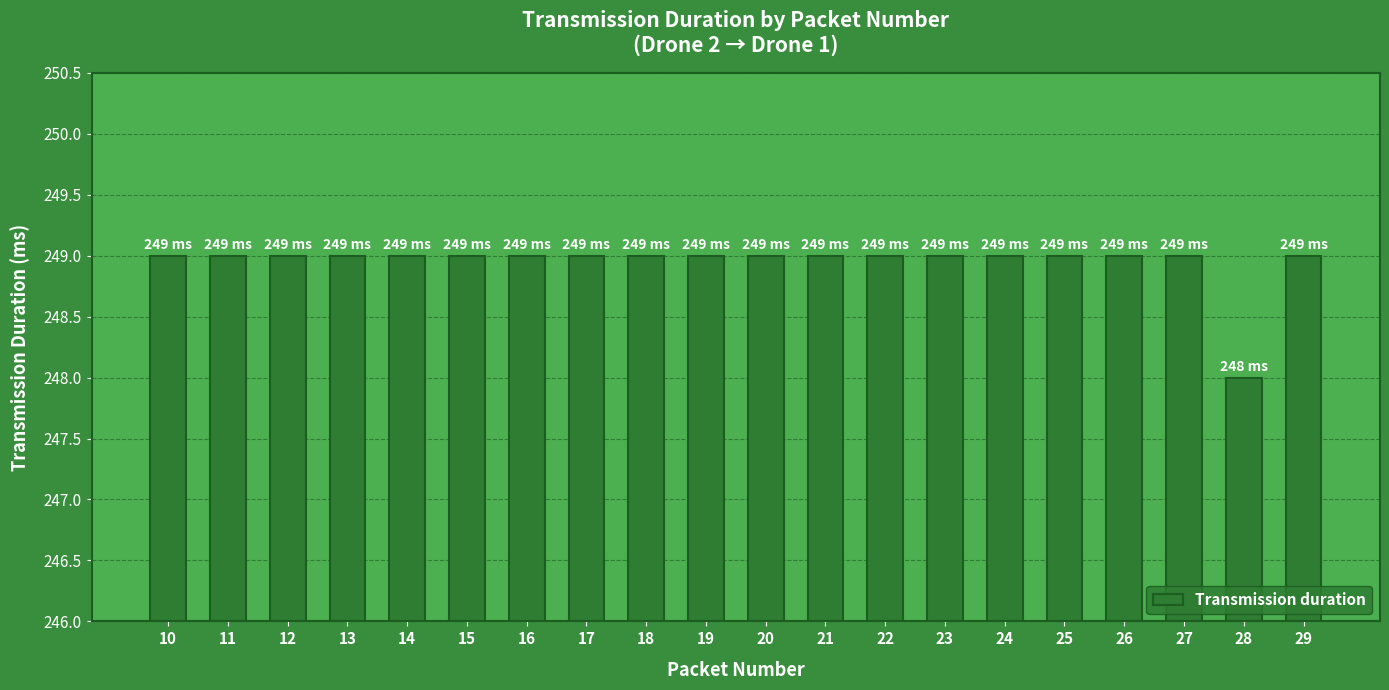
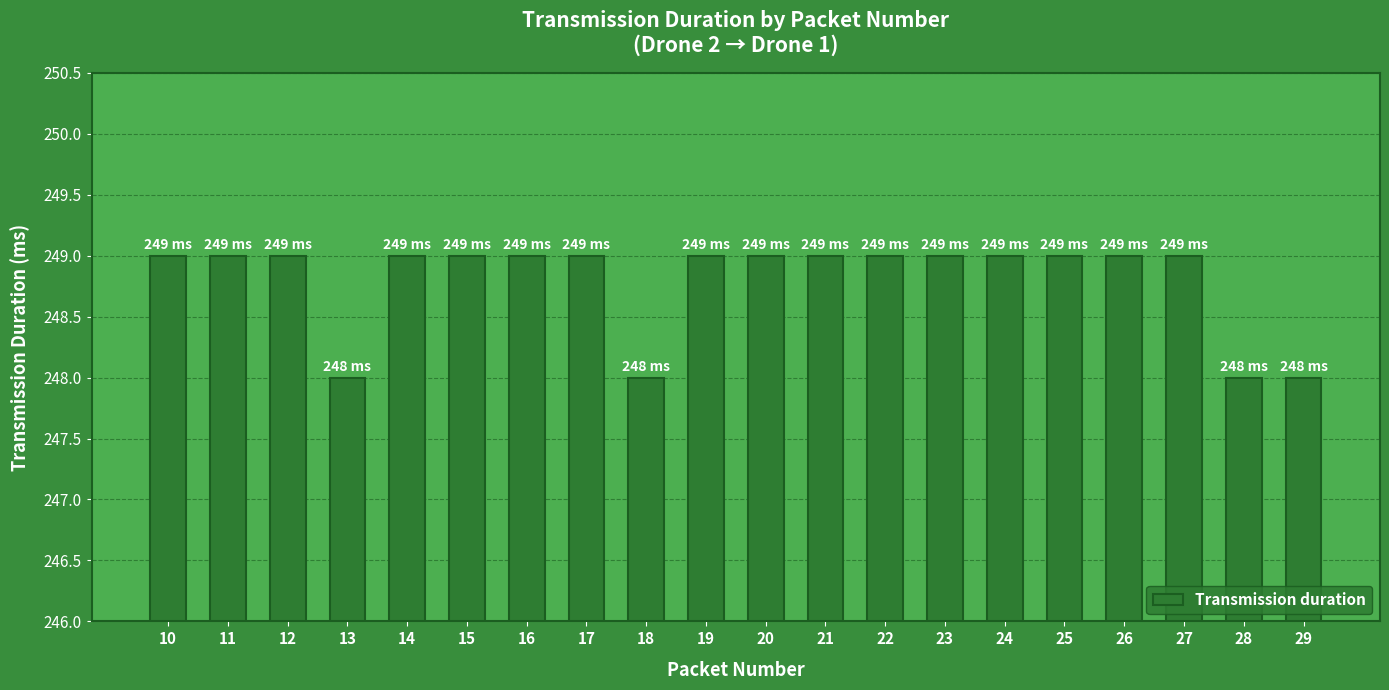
13: 249 -> 248
18: 249 -> 248
29: 249 -> 248
